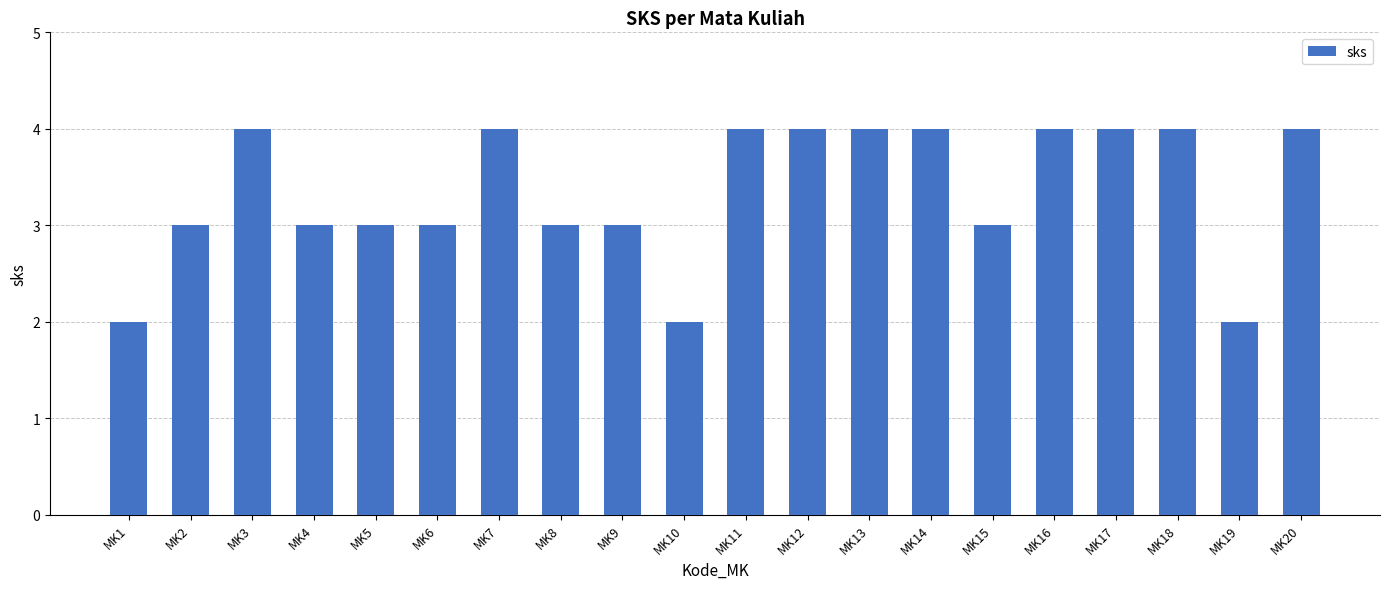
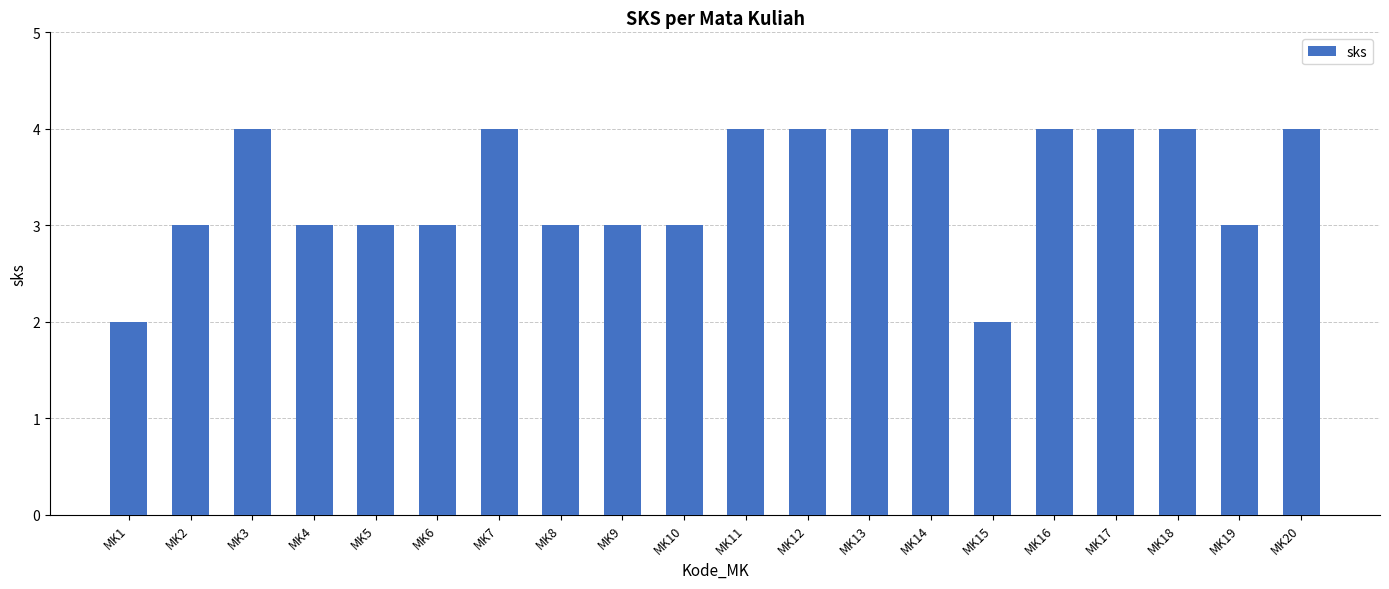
MK10: 2 -> 3
MK15: 3 -> 2
MK19: 2 -> 3
